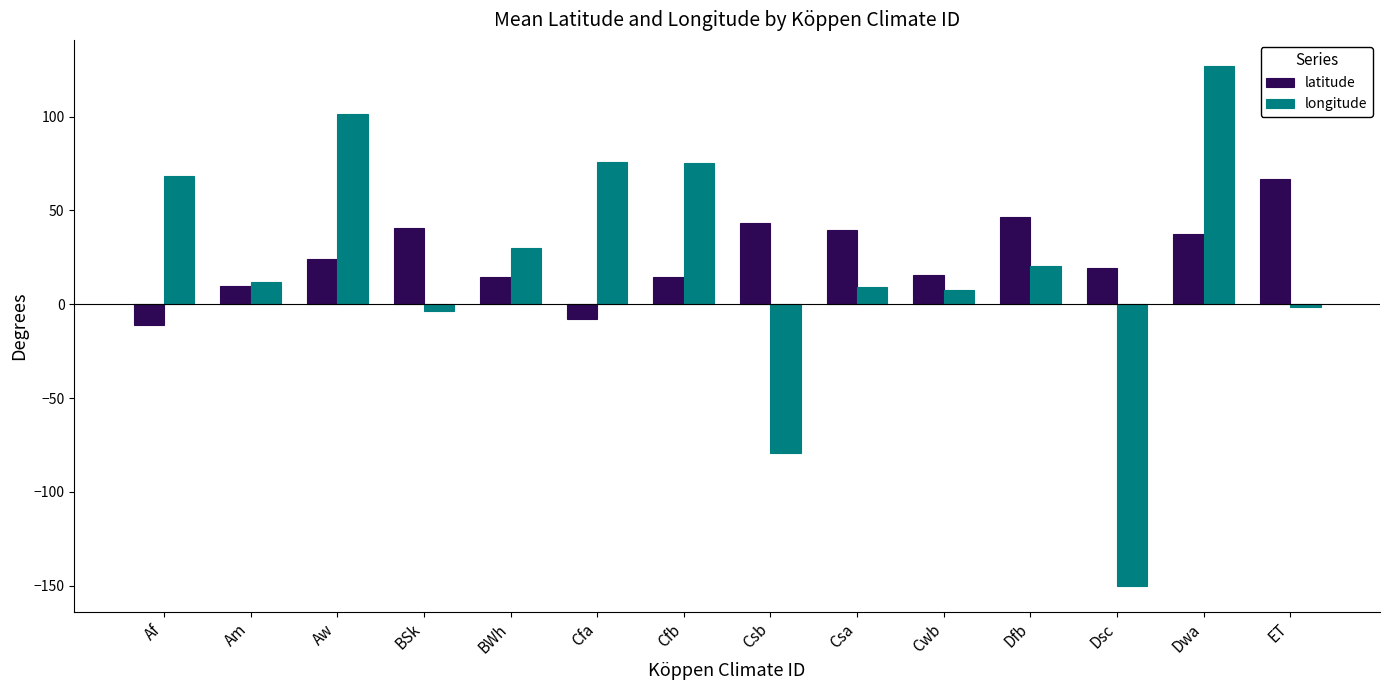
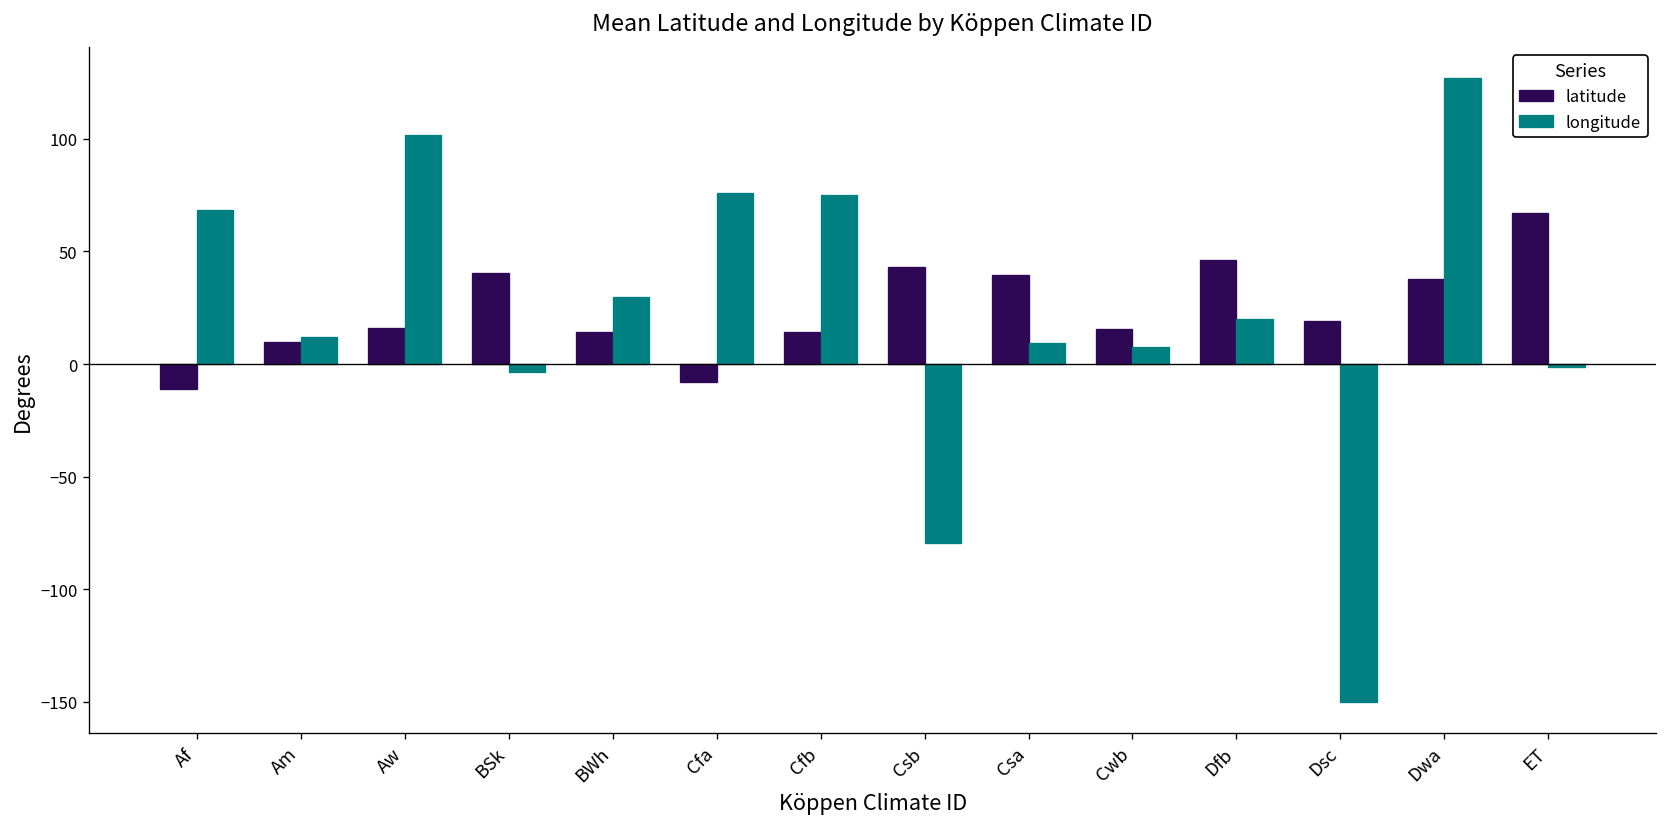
latitude, Aw: 24 -> 16
